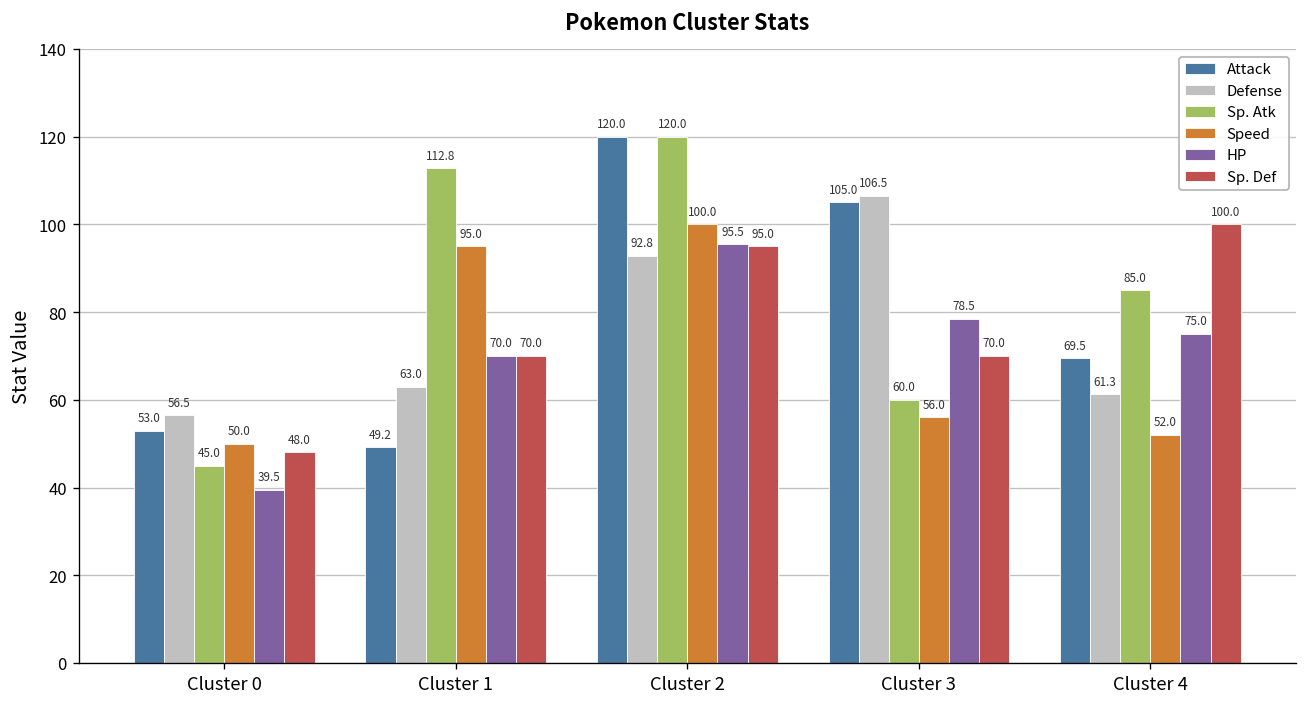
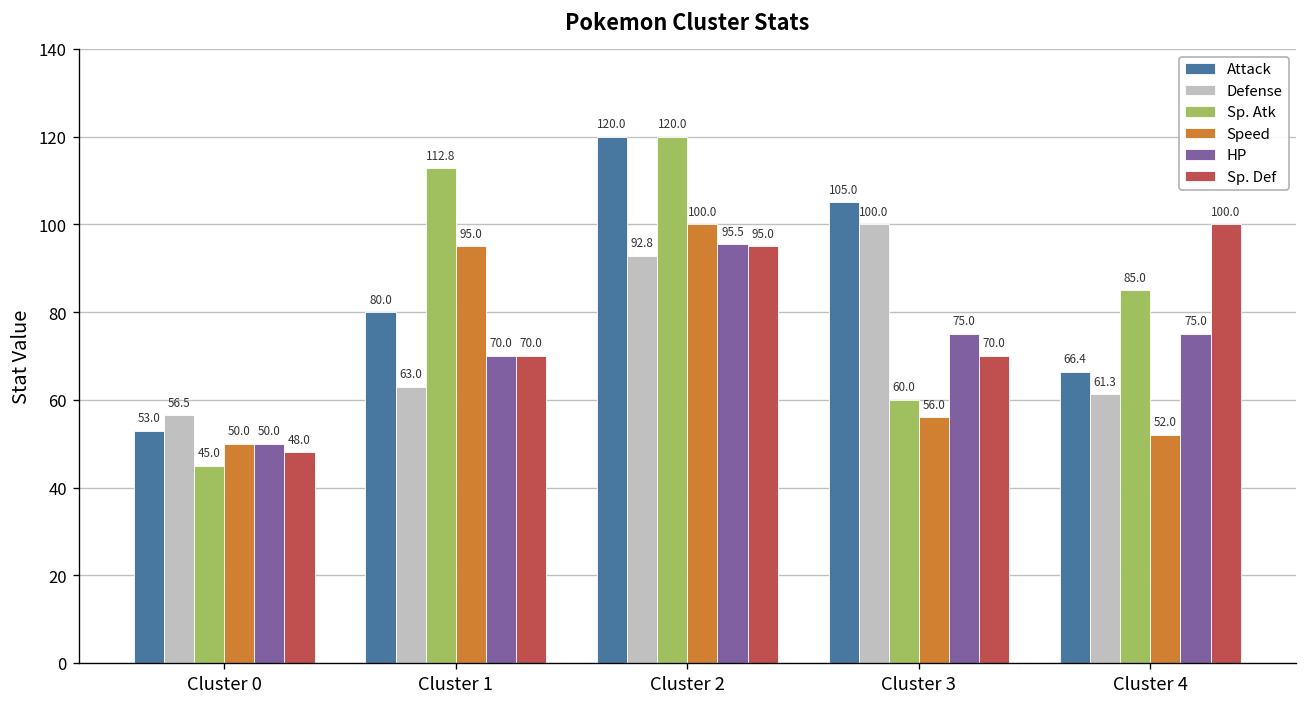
HP, Cluster 0: 39.5 -> 50.0
Attack, Cluster 1: 49.2 -> 80.0
Defense, Cluster 3: 106.5 -> 100.0
HP, Cluster 3: 78.5 -> 75.0
Attack, Cluster 4: 69.5 -> 66.4
